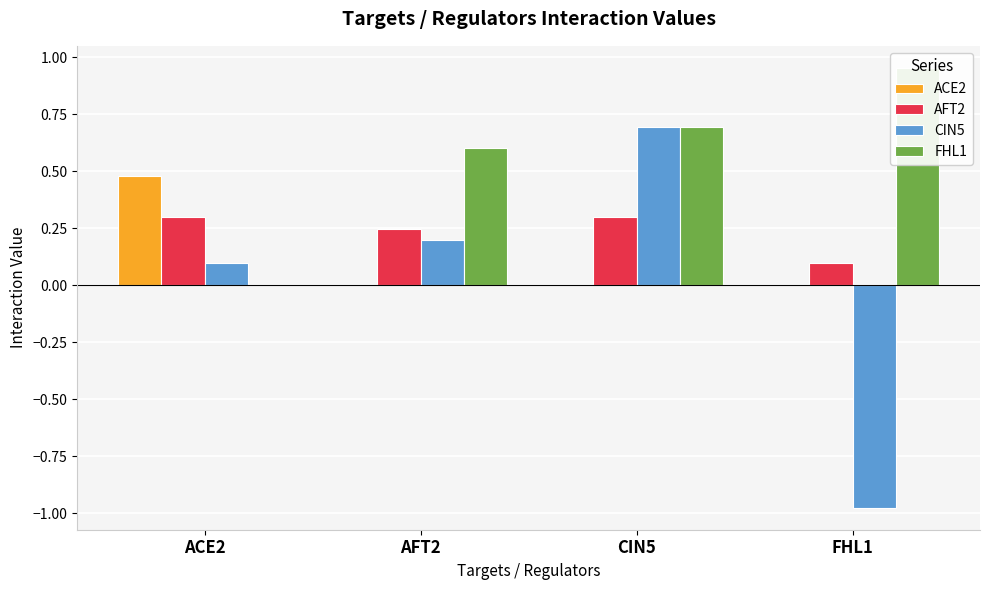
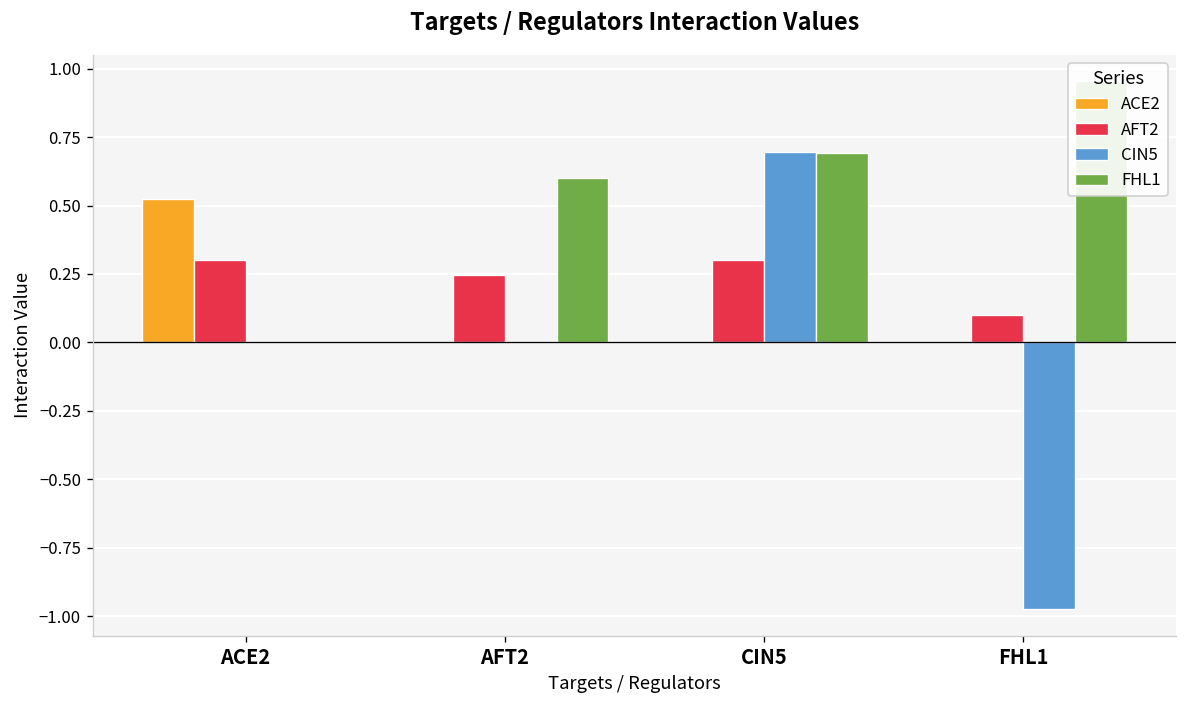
ACE2, ACE2: 0.48 -> 0.53
CIN5, ACE2: 0.1 -> 0.0
CIN5, AFT2: 0.2 -> 0.0
